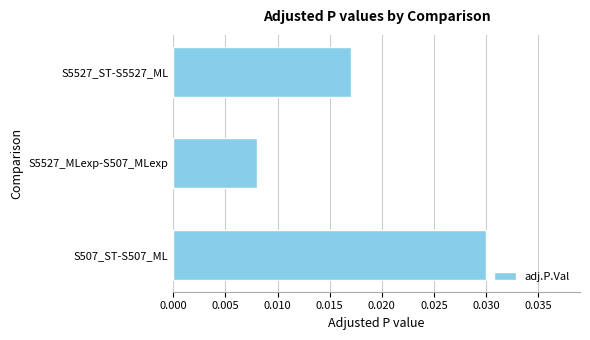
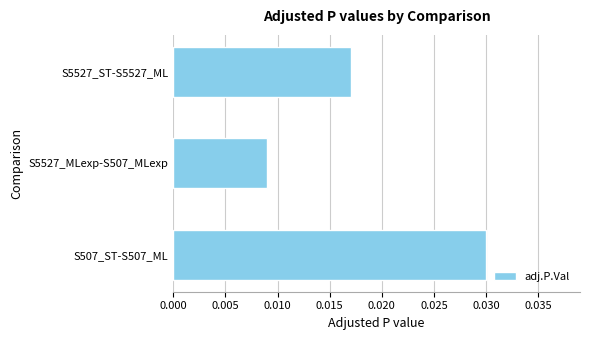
S5527_MLexp-S507_MLexp: 0.008 -> 0.009
